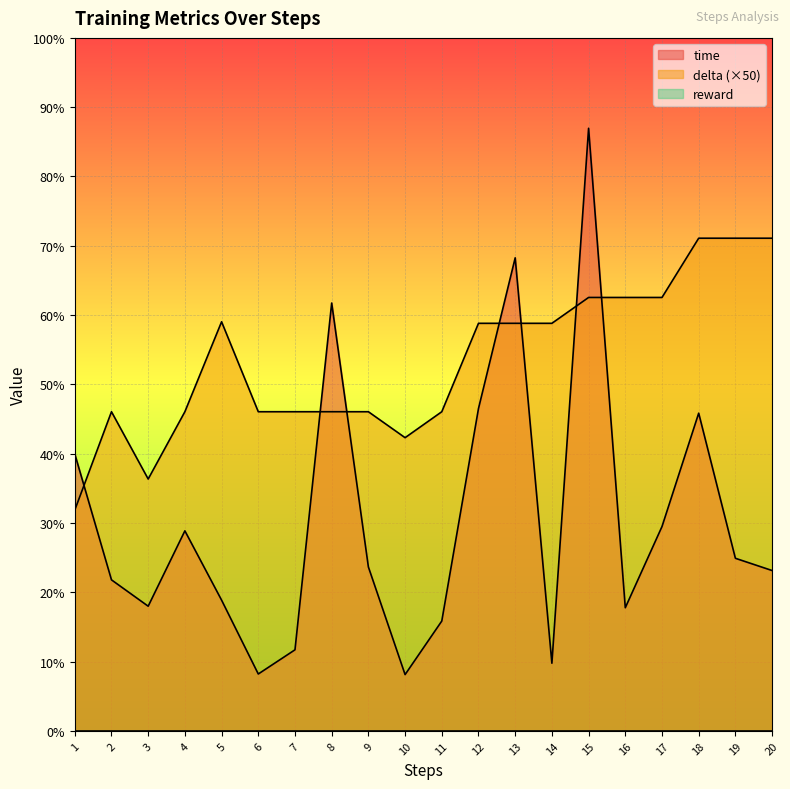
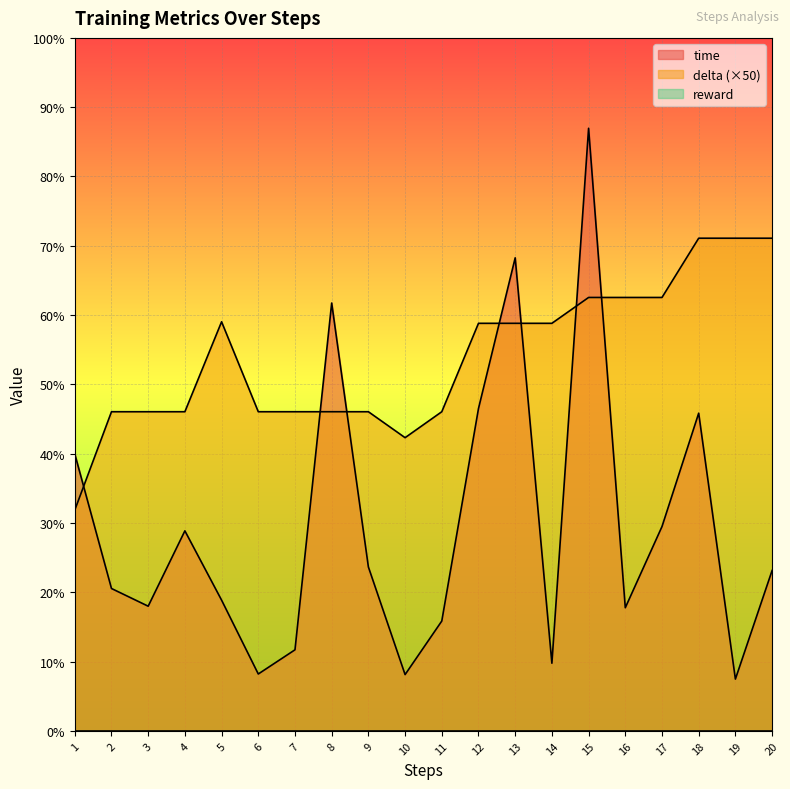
time, 2: 22% -> 21%
delta (×50), 3: 36% -> 46%
time, 19: 25% -> 7%
